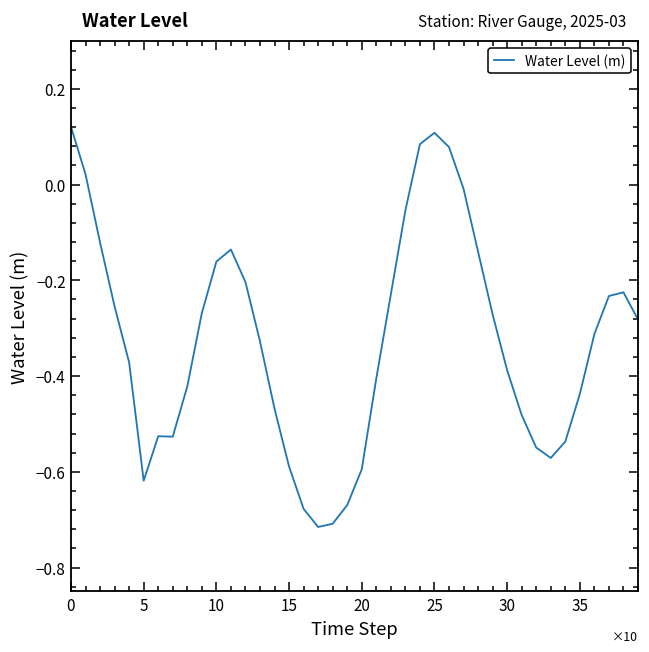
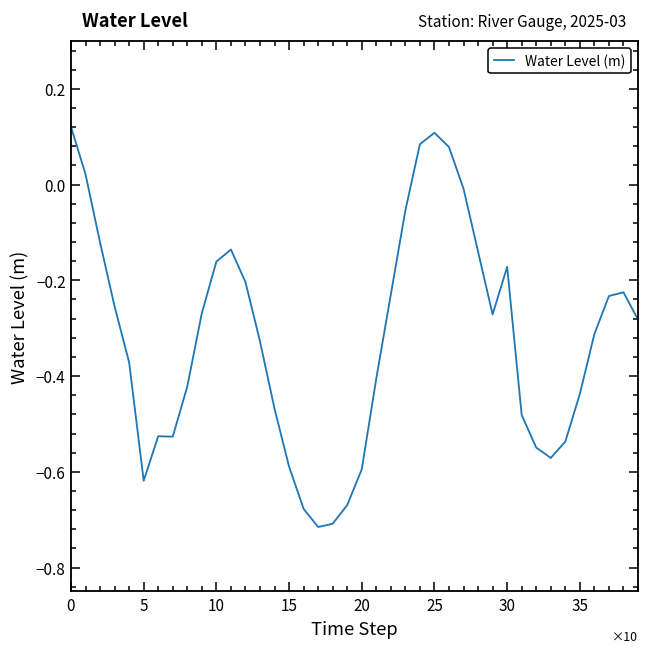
30: -0.39 -> -0.17
